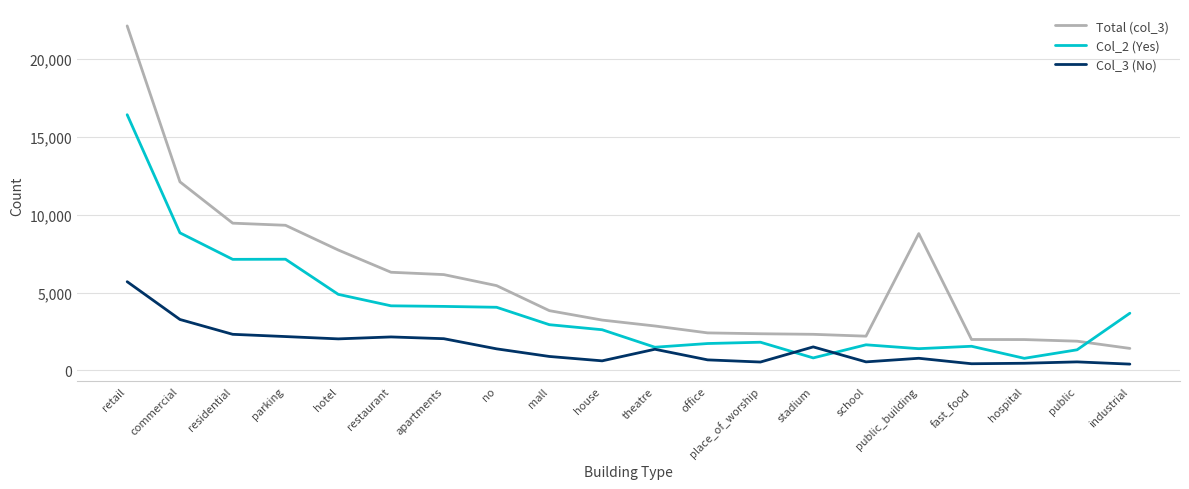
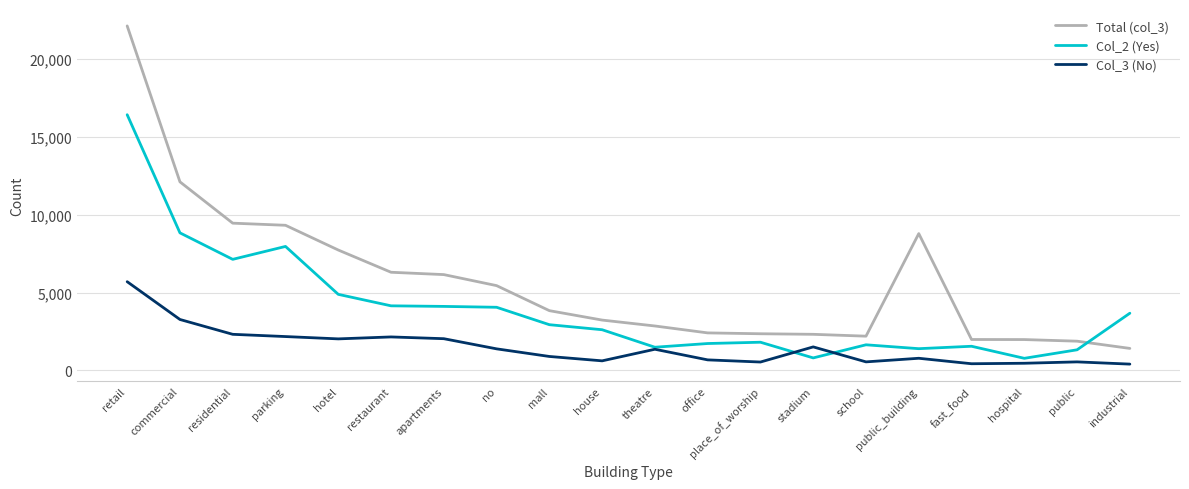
Col_2 (Yes), parking: 7,100 -> 8,000
